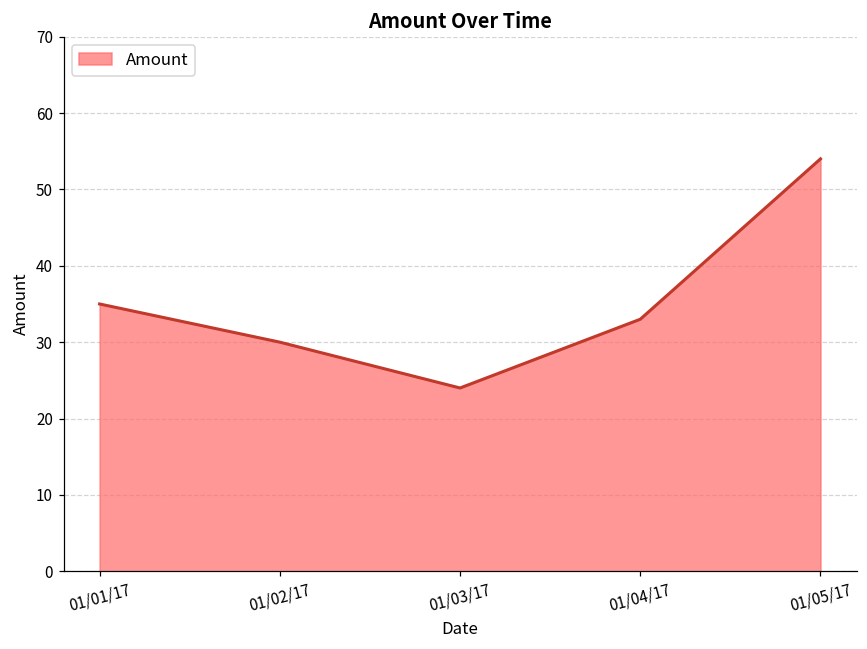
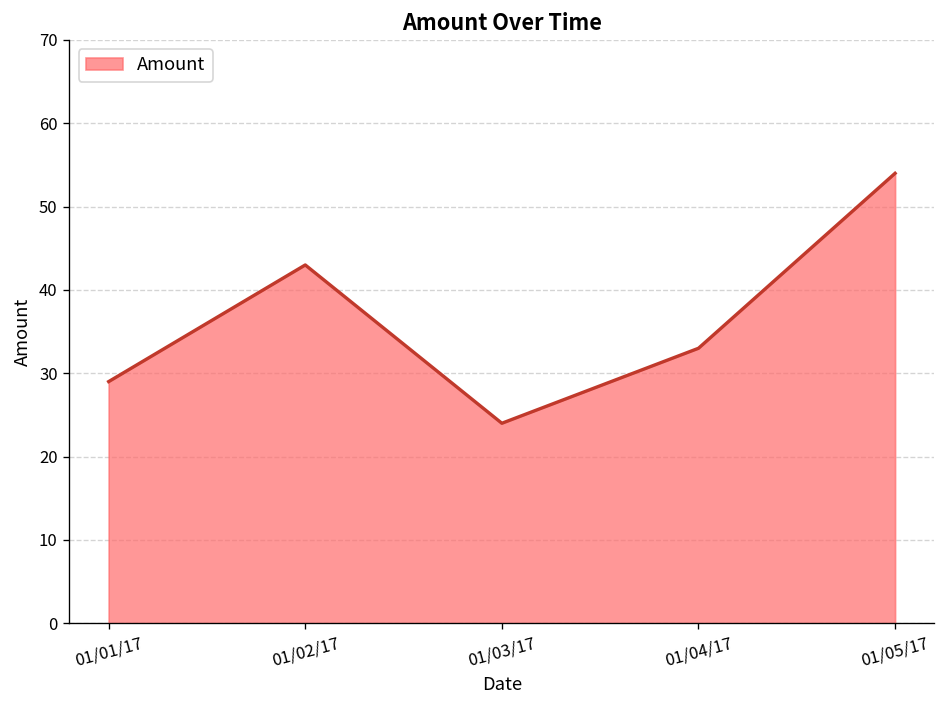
01/01/17: 35 -> 29
01/02/17: 30 -> 43
